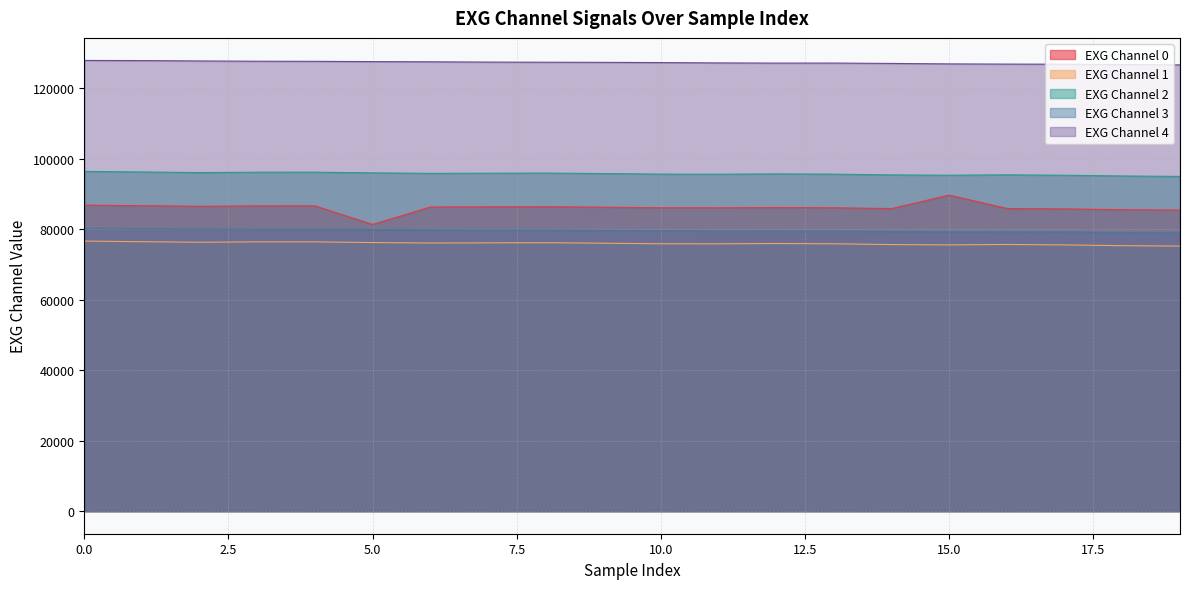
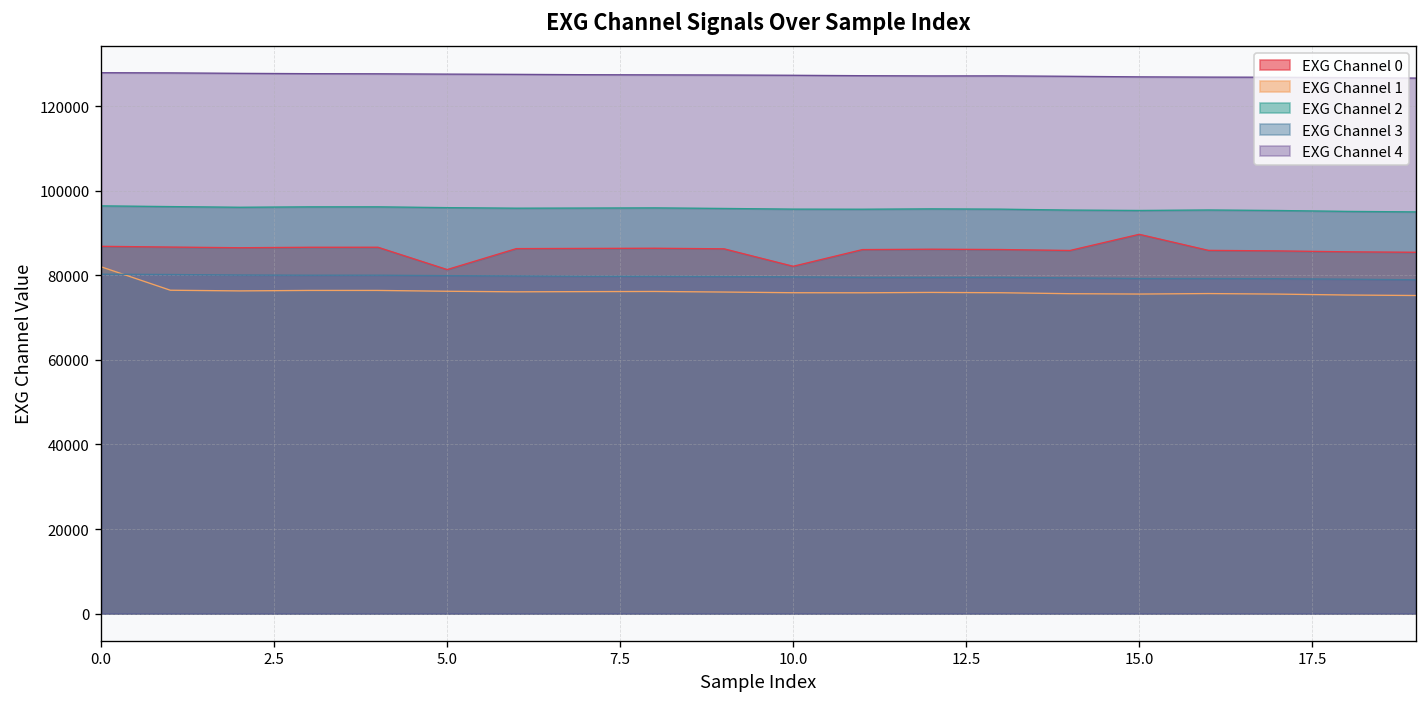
EXG Channel 1, 0.0: 77000 -> 82000
EXG Channel 0, 10.0: 86000 -> 82000
